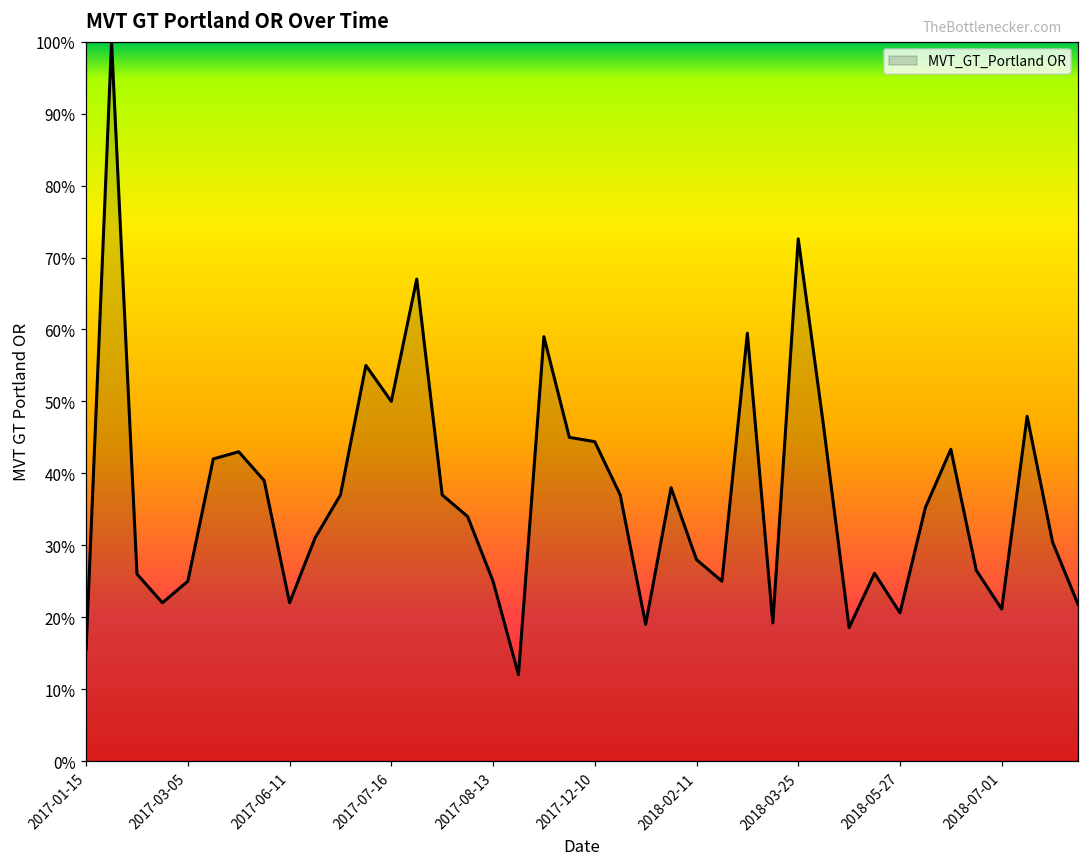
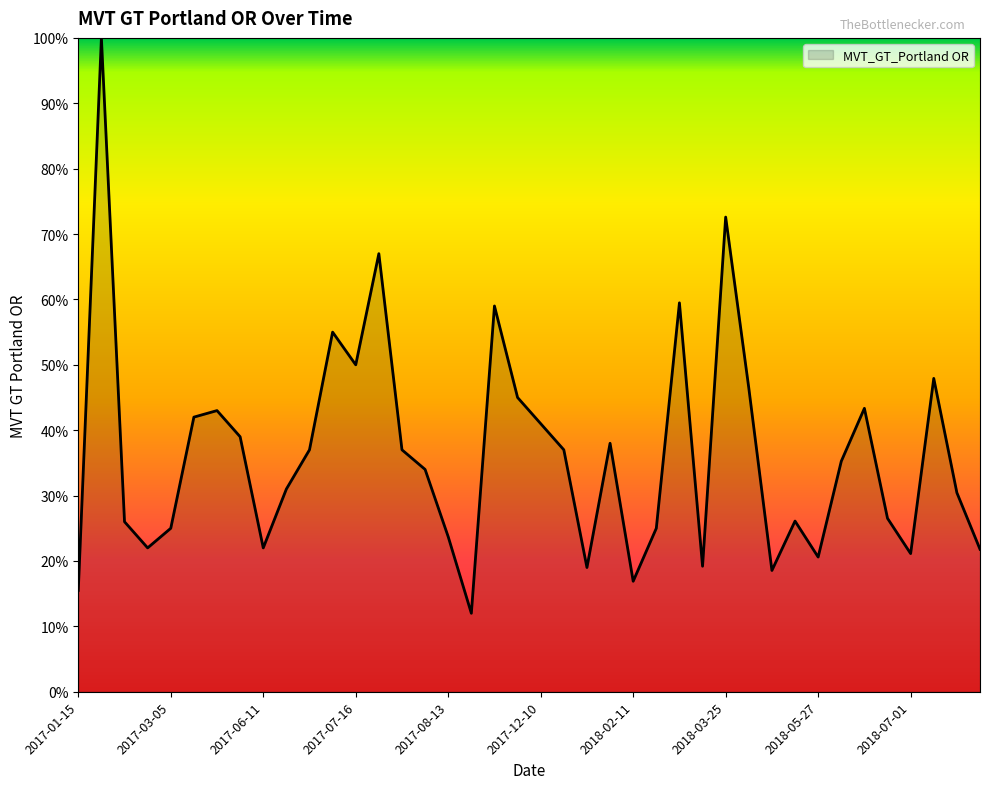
2017-08-13: 25% -> 24%
2017-12-10: 44% -> 41%
2018-02-11: 28% -> 17%
